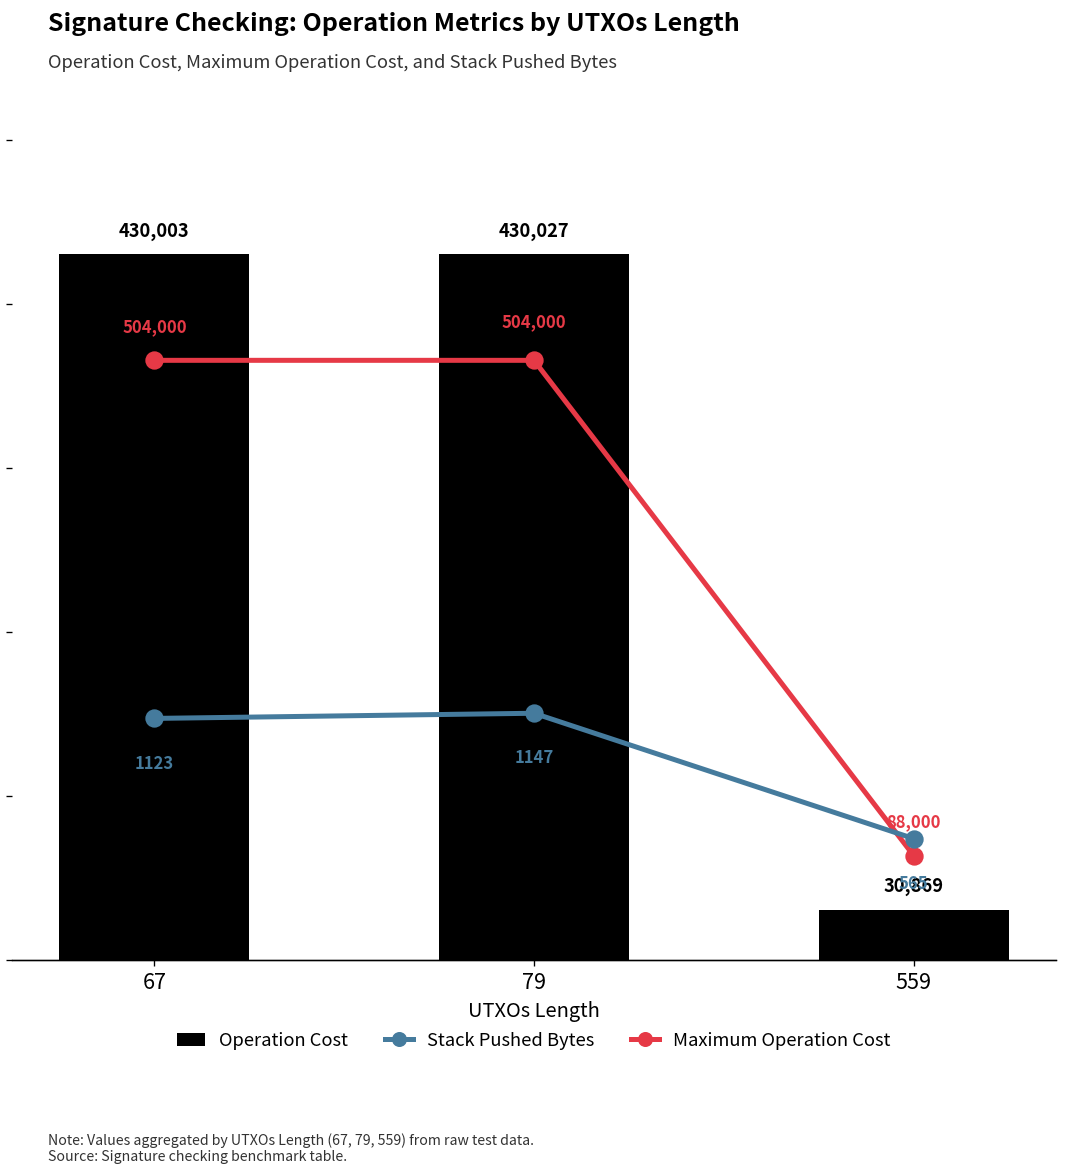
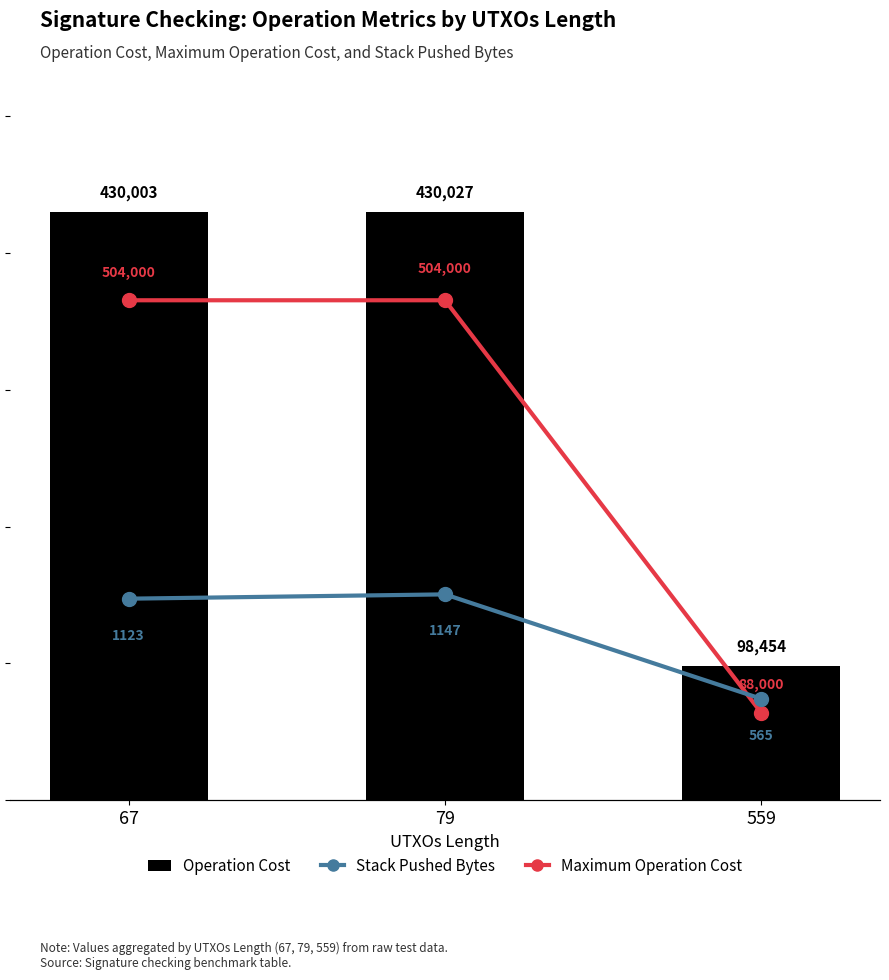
Operation Cost, 559: 30,869 -> 98,454
